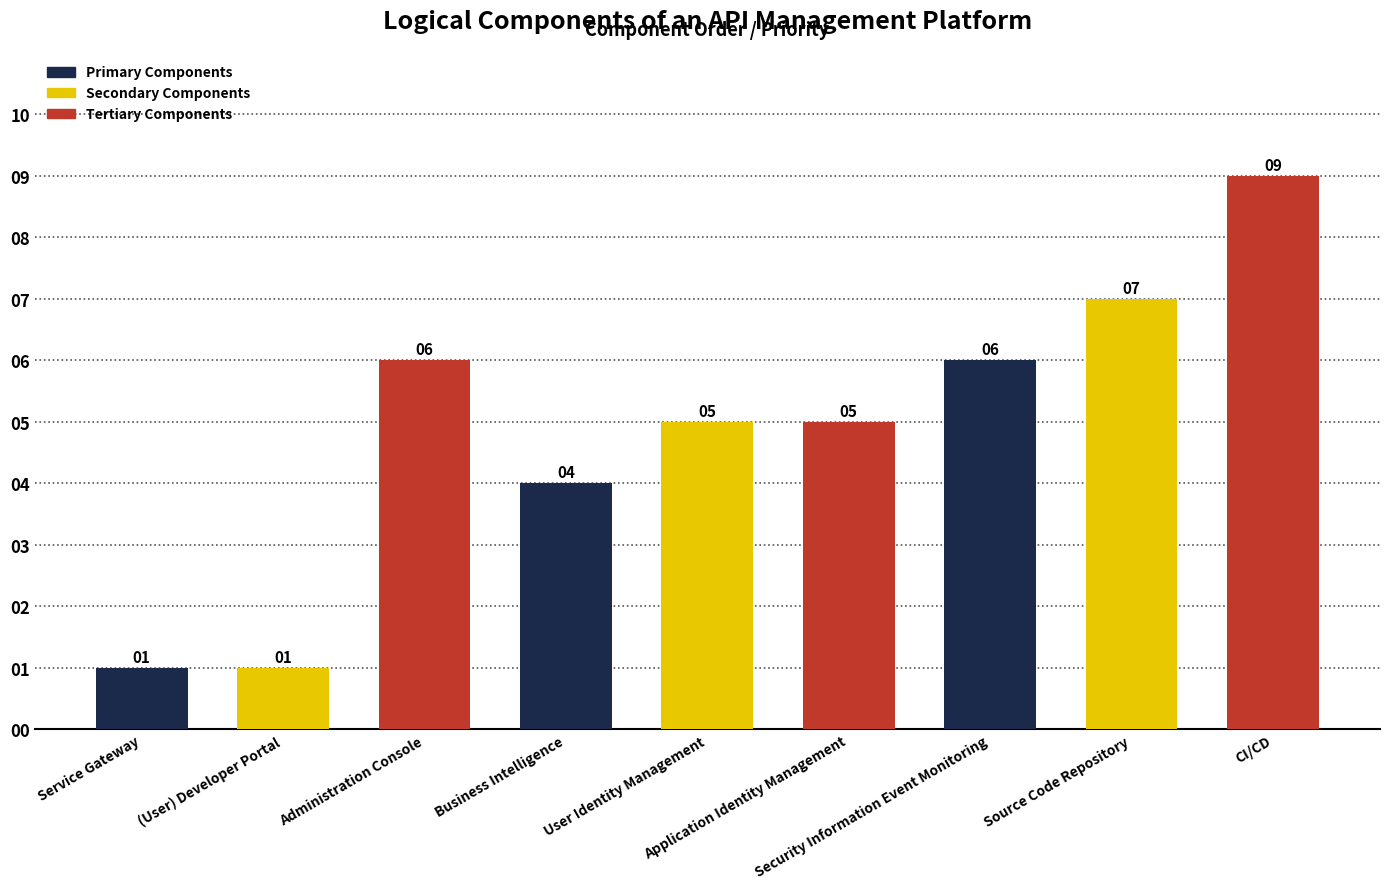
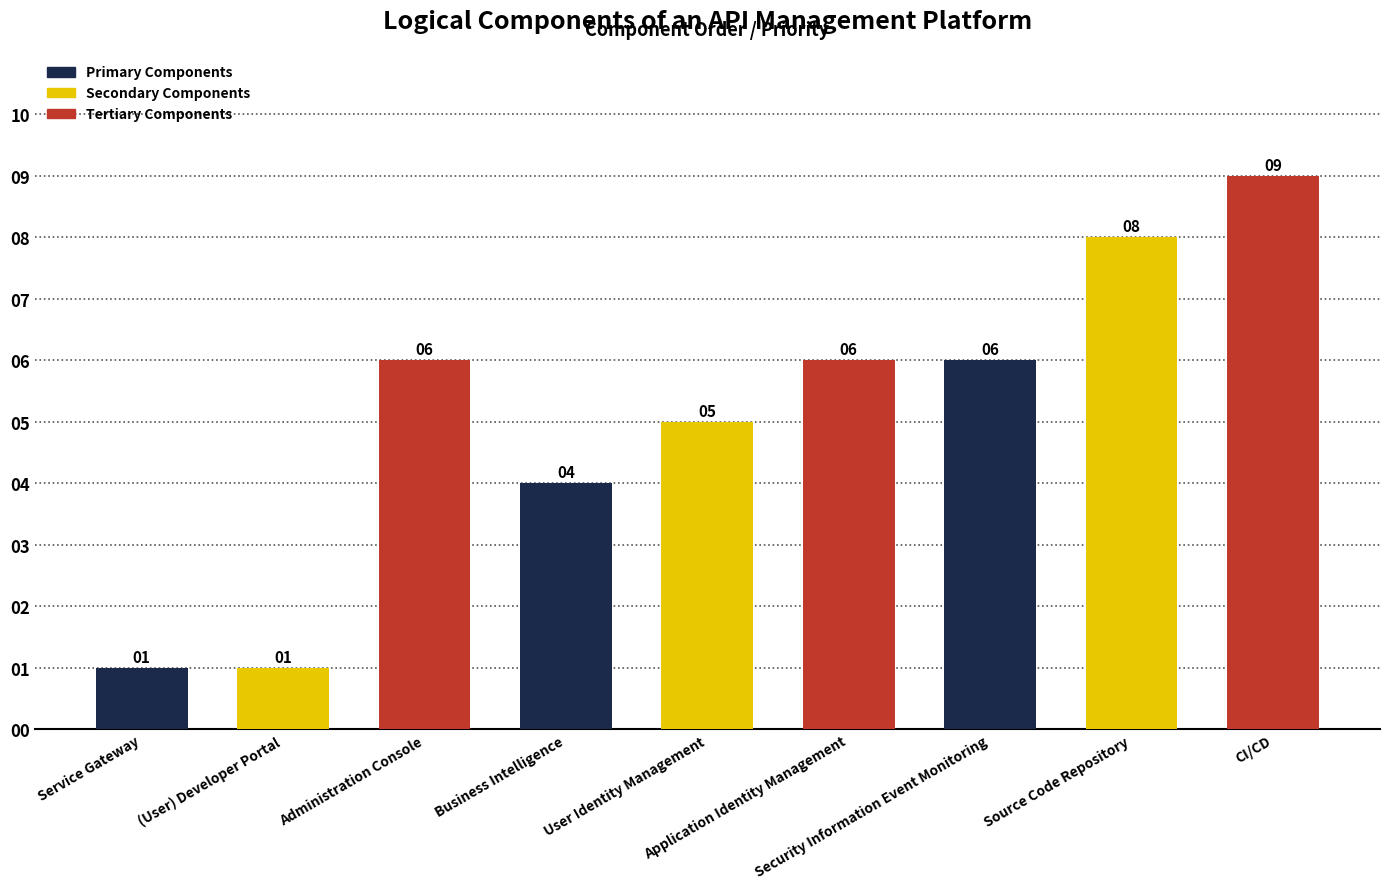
Application Identity Management: 05 -> 06
Source Code Repository: 07 -> 08
